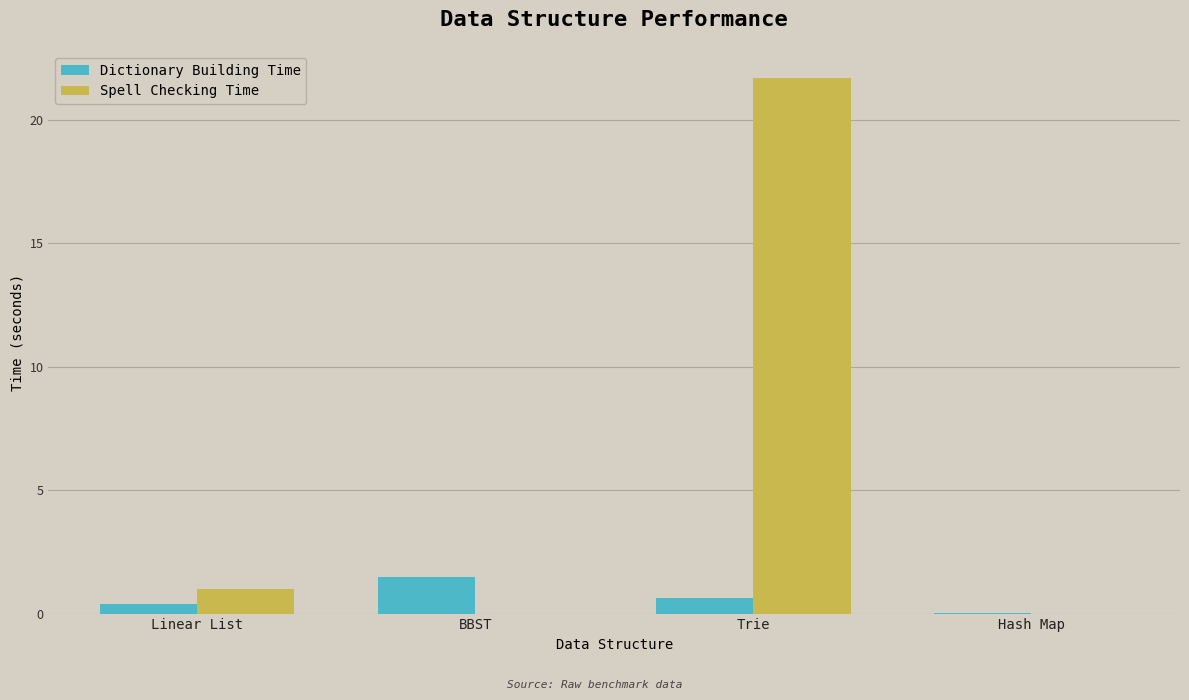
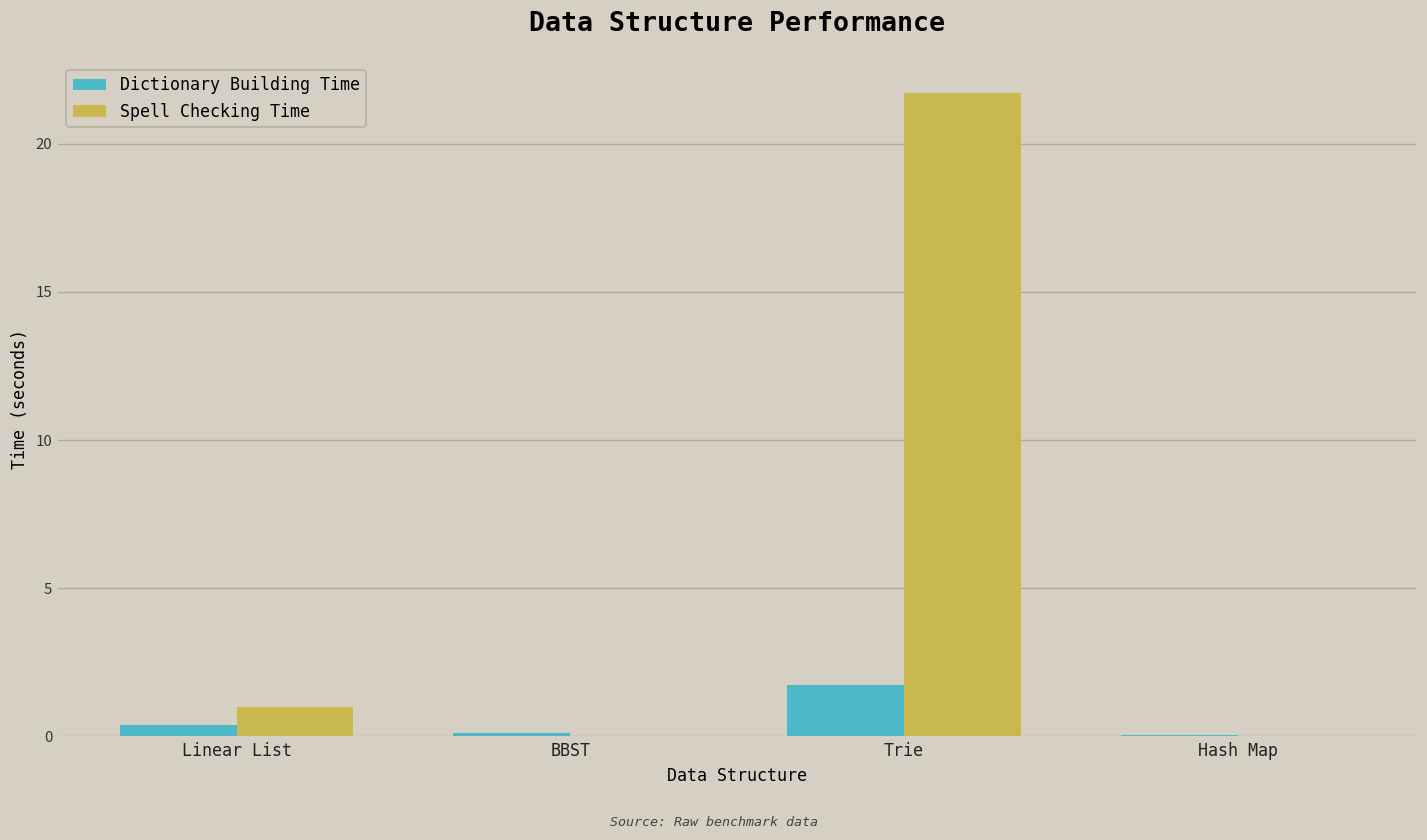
Dictionary Building Time, BBST: 1.5 -> 0.1
Dictionary Building Time, Trie: 0.6 -> 1.7
